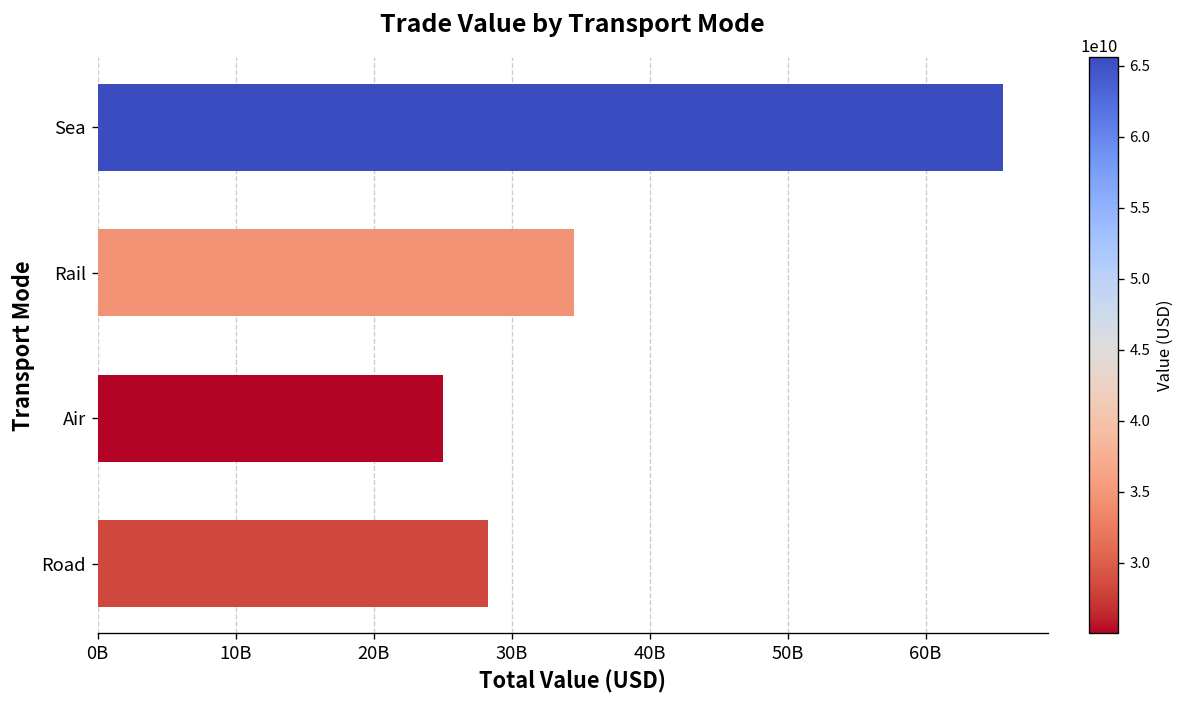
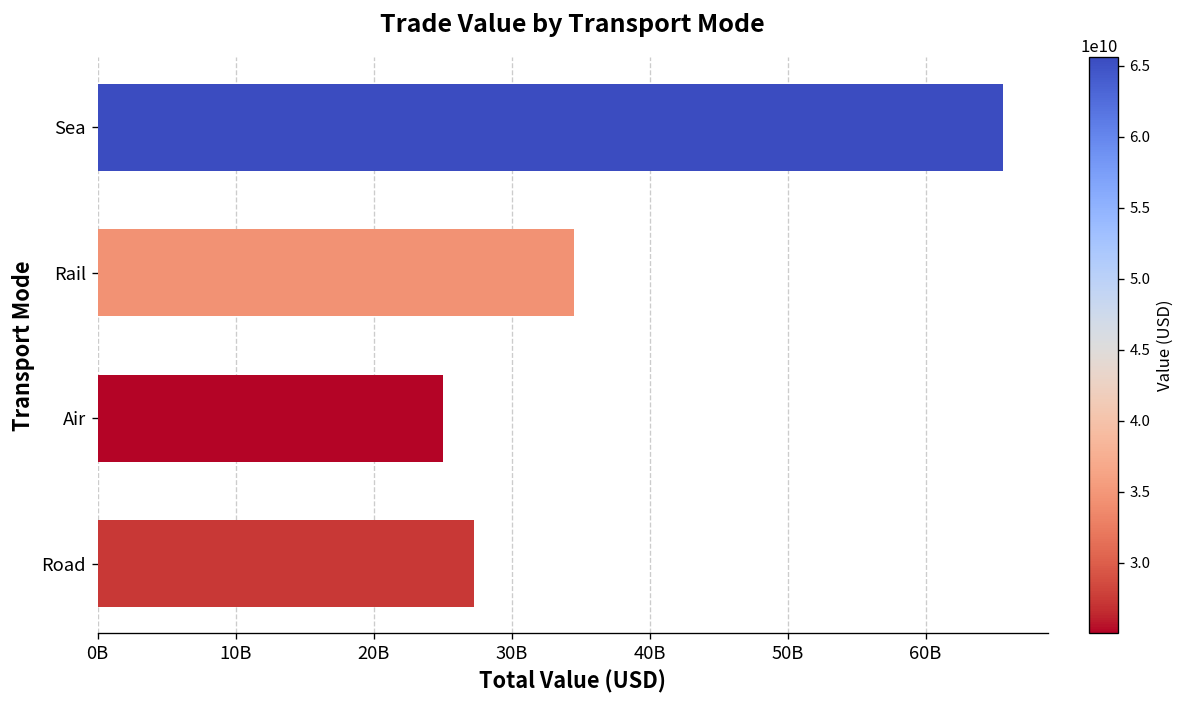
Road: 28300000000 -> 27300000000
